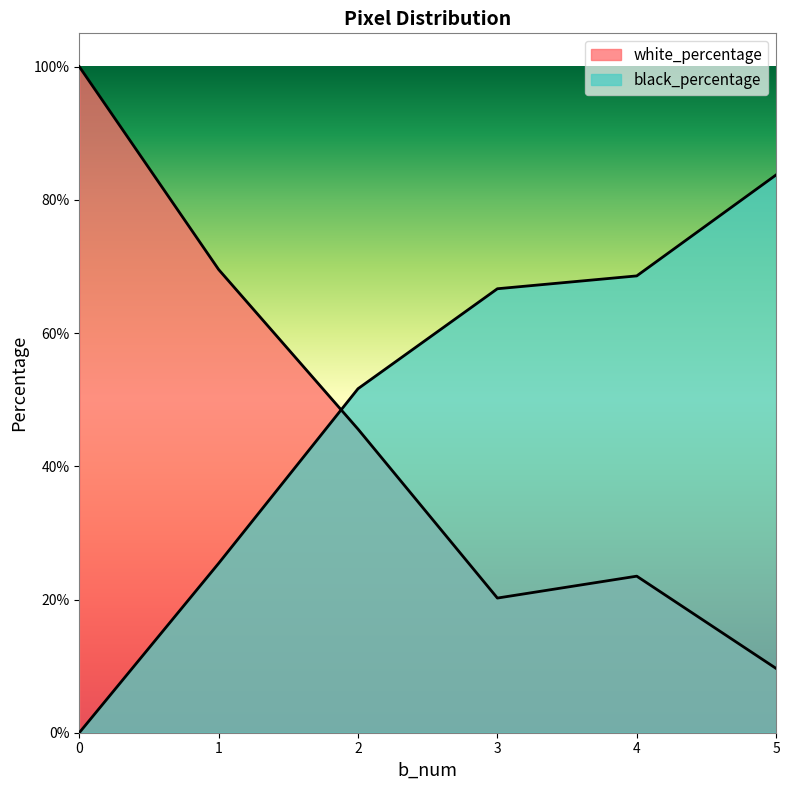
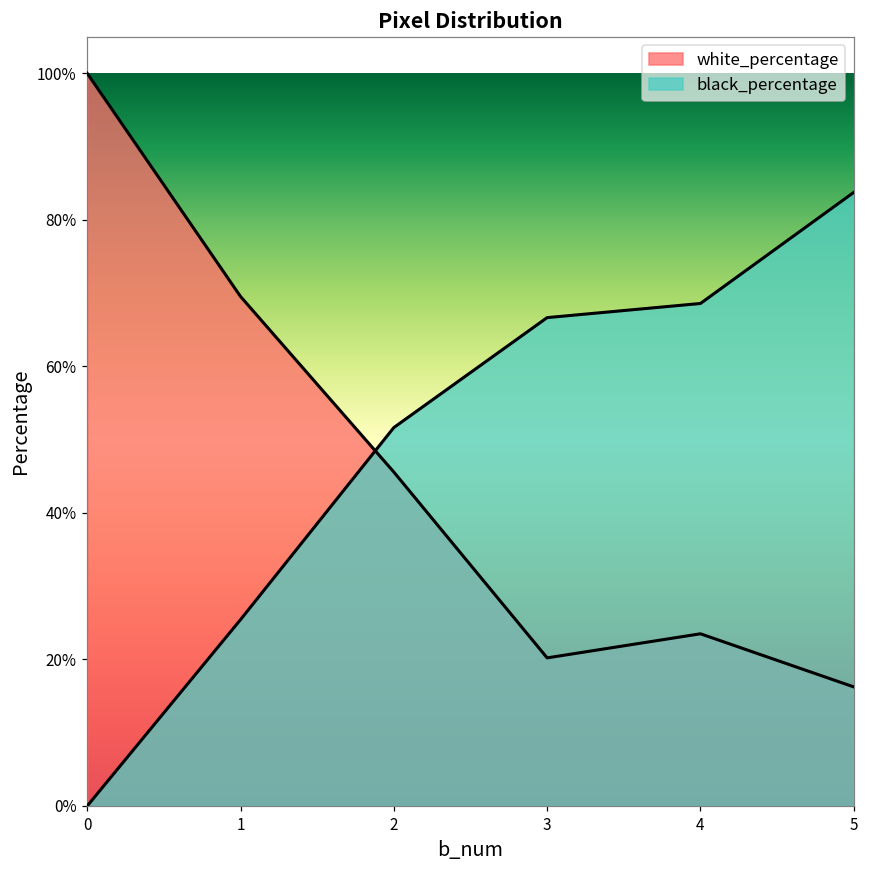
white_percentage, 5: 10% -> 16%
